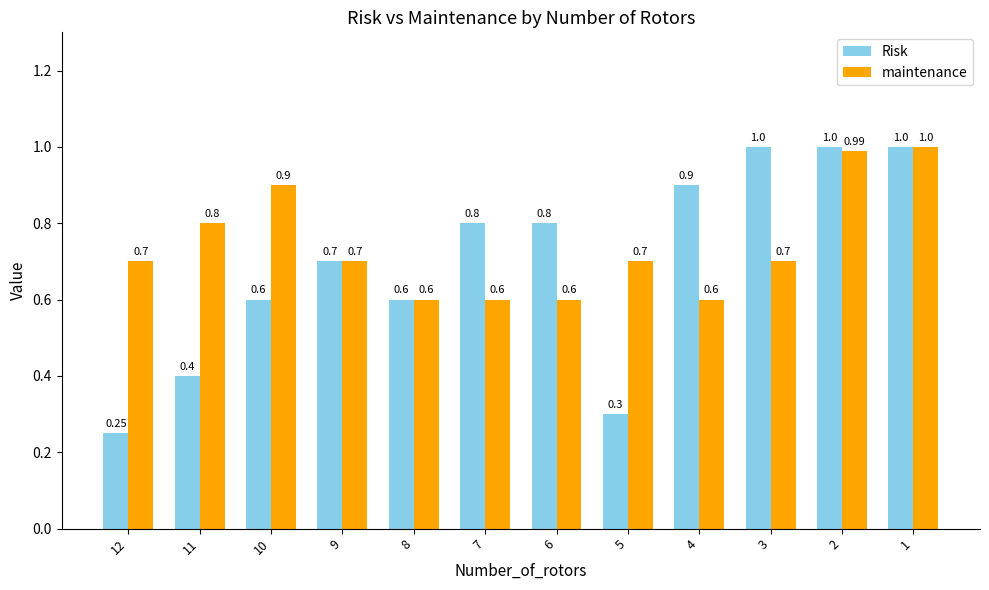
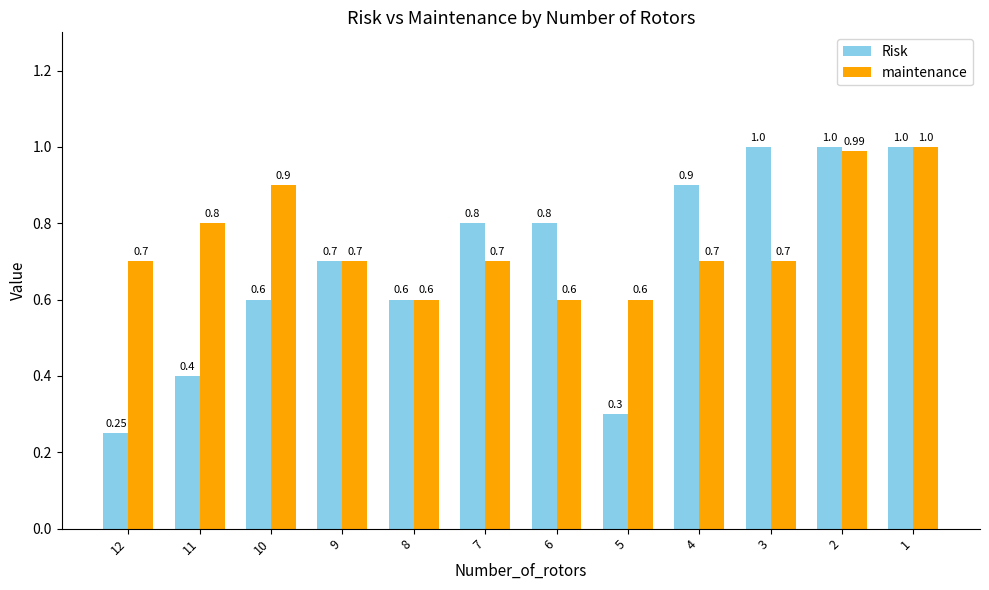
maintenance, 7: 0.6 -> 0.7
maintenance, 5: 0.7 -> 0.6
maintenance, 4: 0.6 -> 0.7
